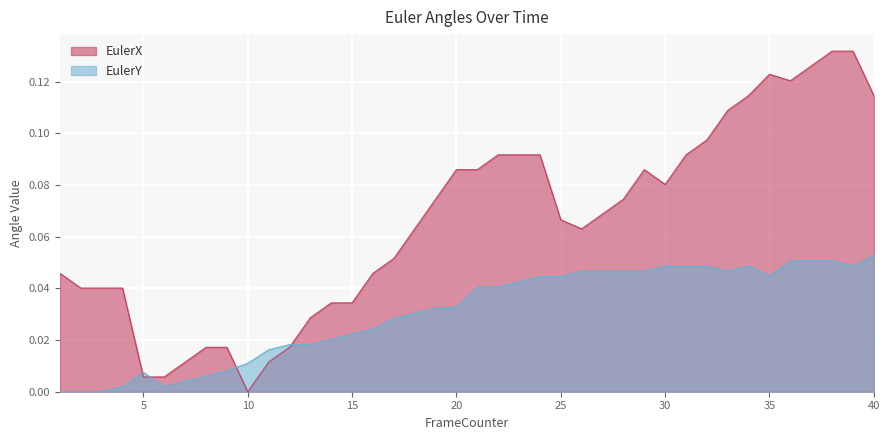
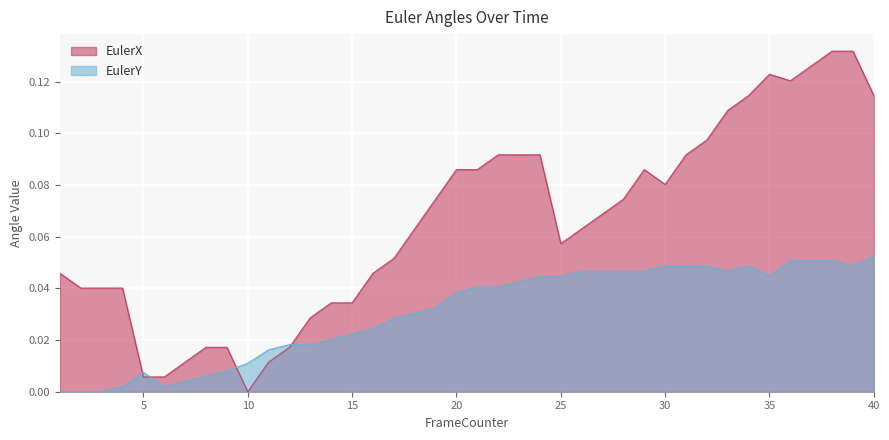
EulerY, 20: 0.033 -> 0.039
EulerX, 25: 0.067 -> 0.057
